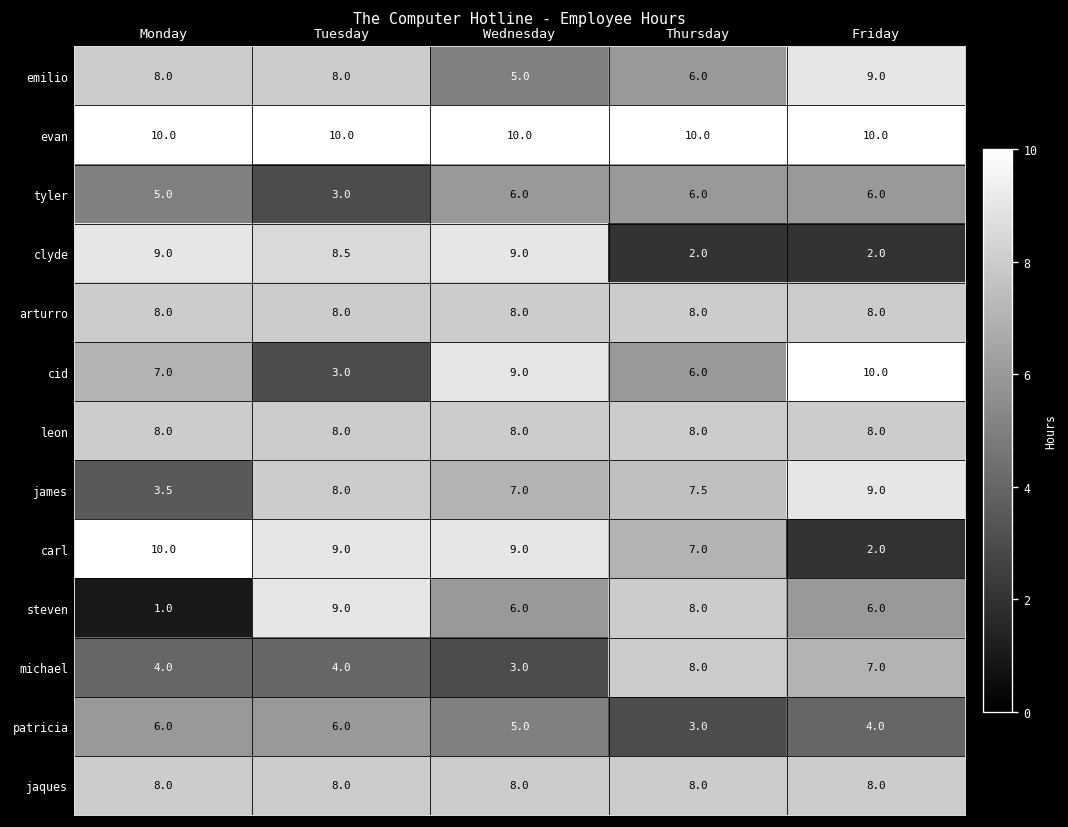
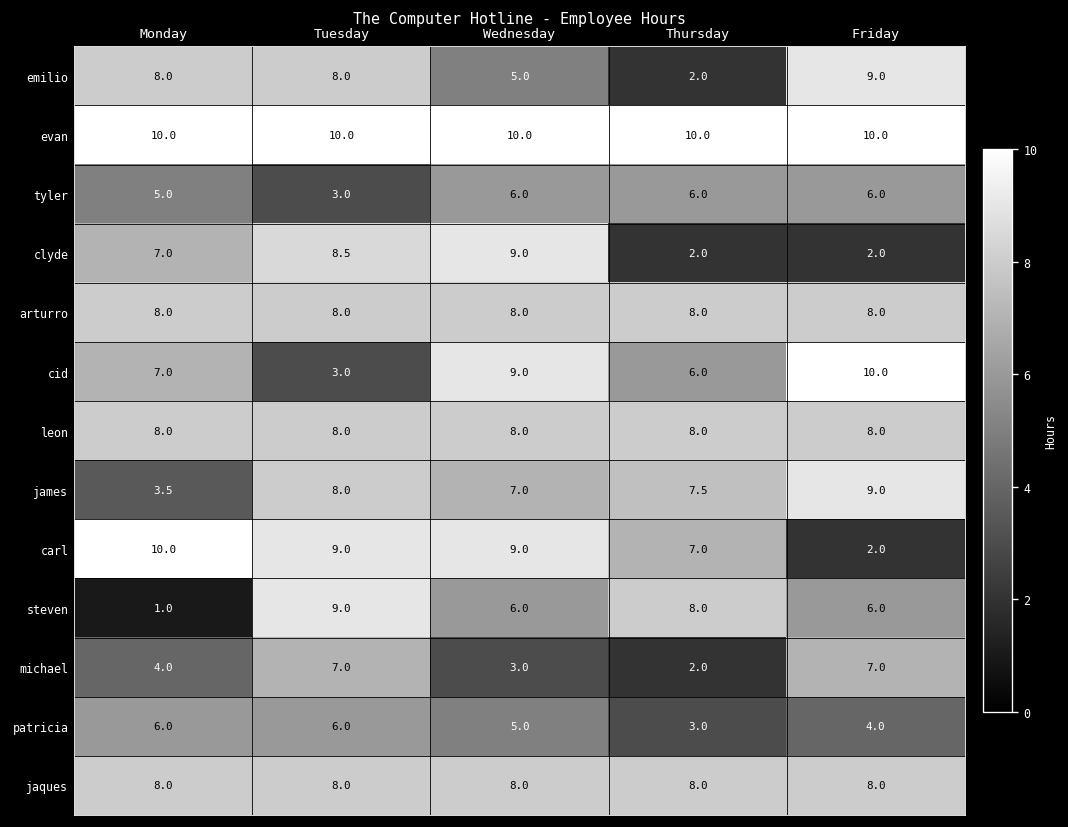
emilio, Thursday: 6.0 -> 2.0
clyde, Monday: 9.0 -> 7.0
michael, Tuesday: 4.0 -> 7.0
michael, Thursday: 8.0 -> 2.0
